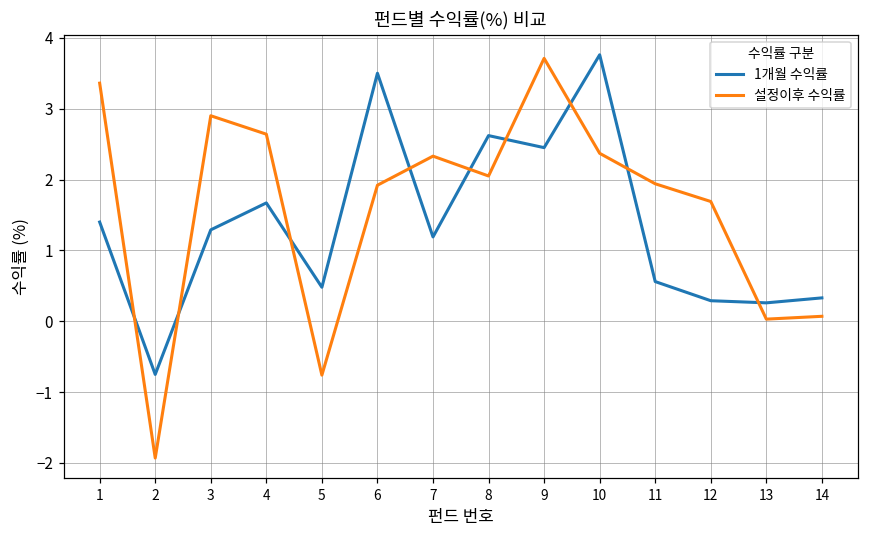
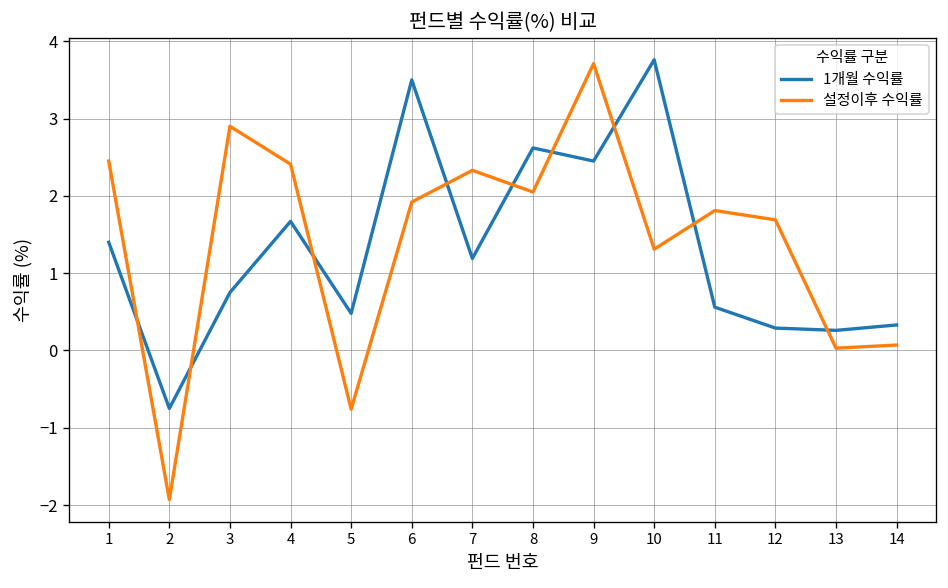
설정이후 수익률, 1: 3.4 -> 2.5
1개월 수익률, 3: 1.3 -> 0.8
설정이후 수익률, 4: 2.6 -> 2.4
설정이후 수익률, 10: 2.4 -> 1.3
설정이후 수익률, 11: 1.9 -> 1.8
